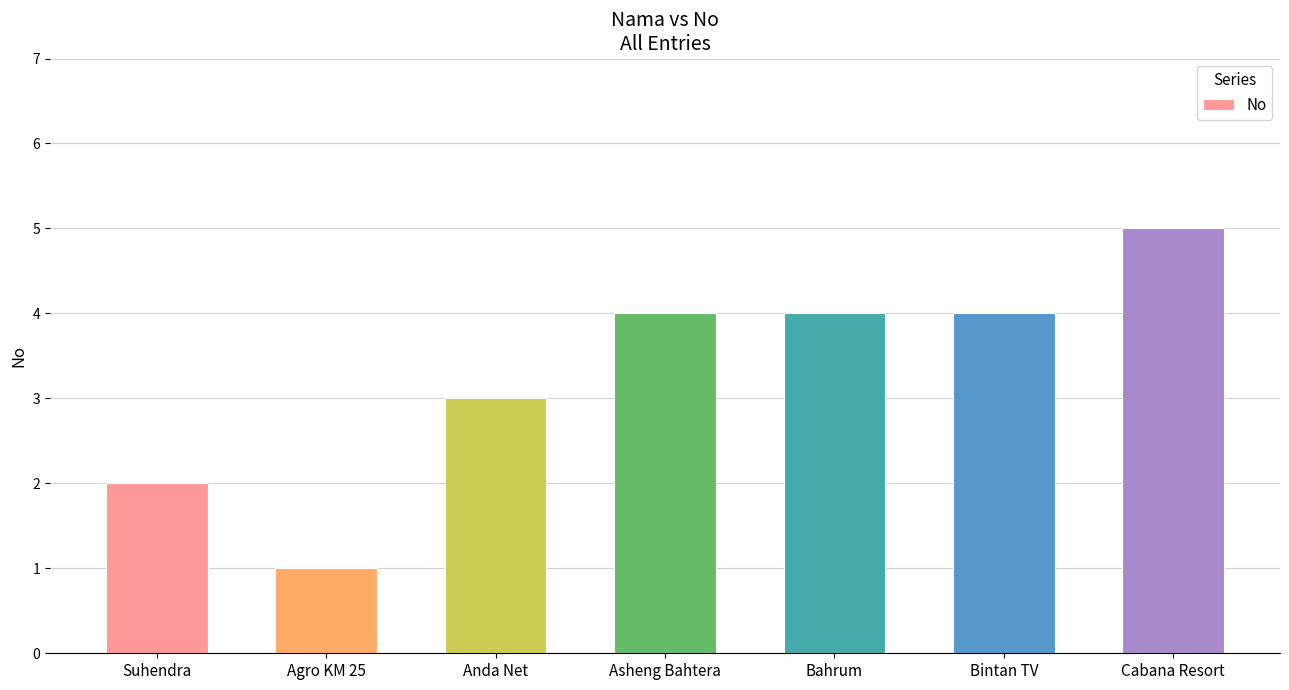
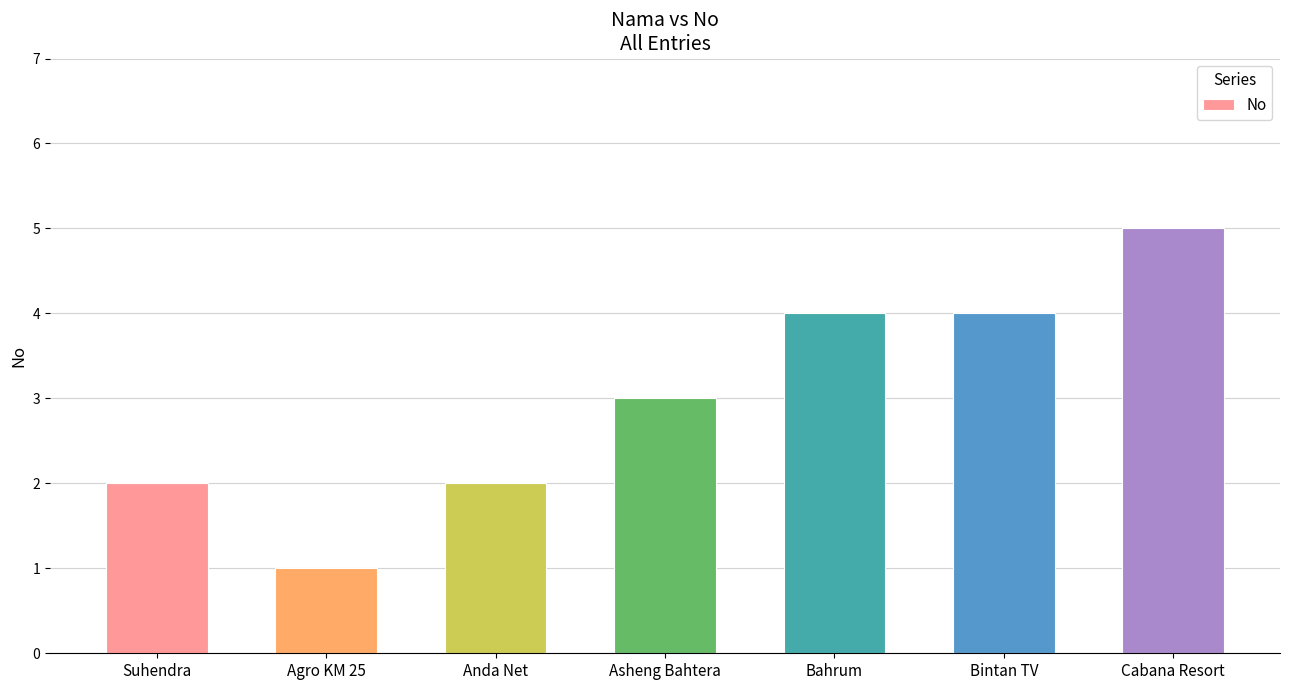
Anda Net: 3 -> 2
Asheng Bahtera: 4 -> 3
